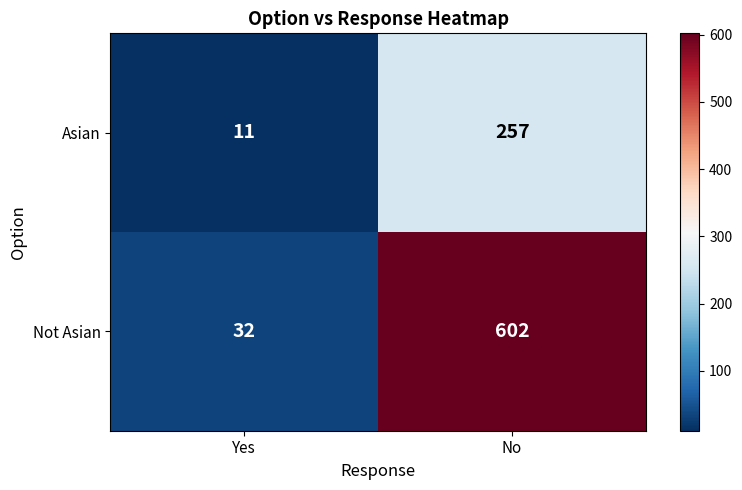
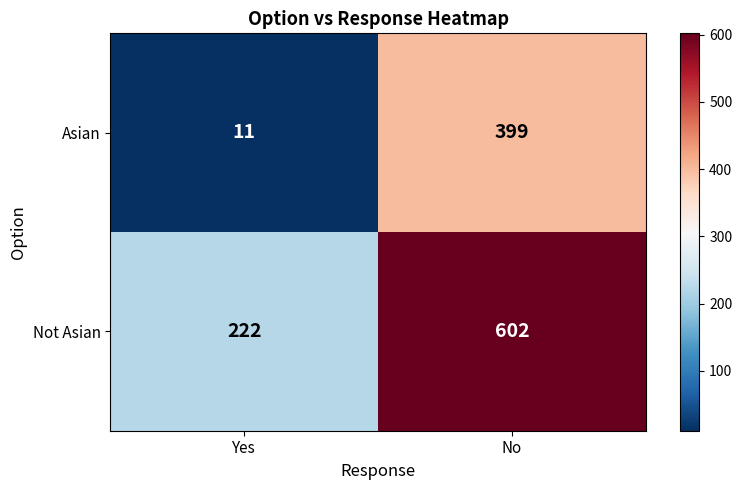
Asian, No: 257 -> 399
Not Asian, Yes: 32 -> 222
